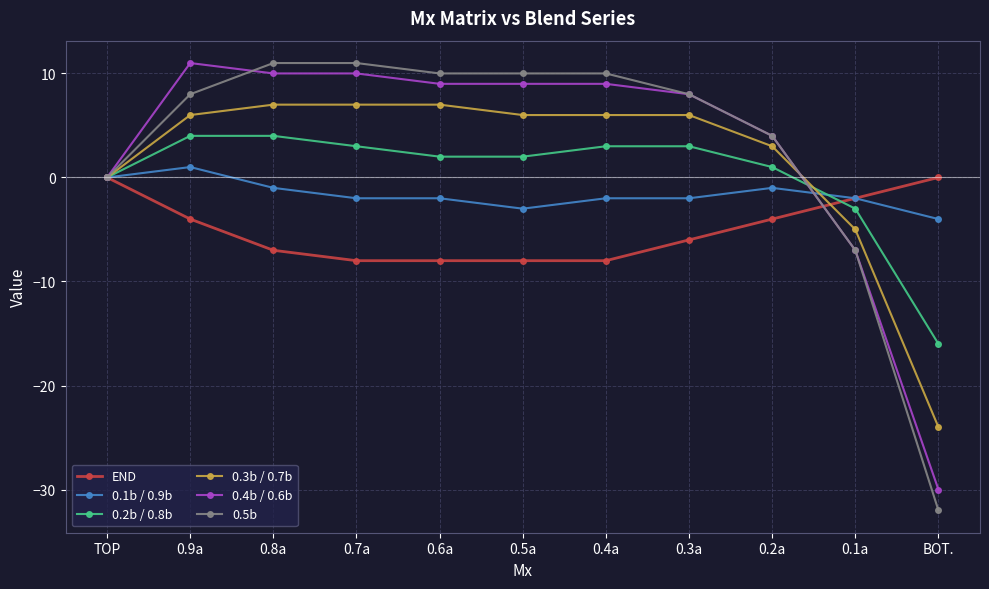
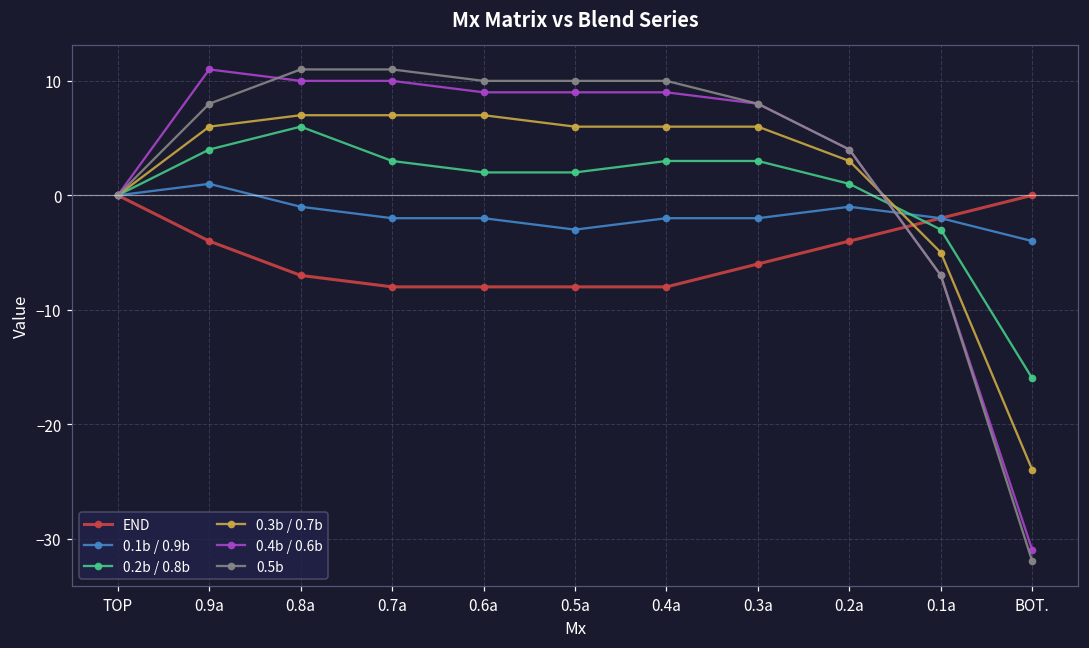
0.2b / 0.8b, 0.8a: 4 -> 6
0.4b / 0.6b, BOT.: -30 -> -31
